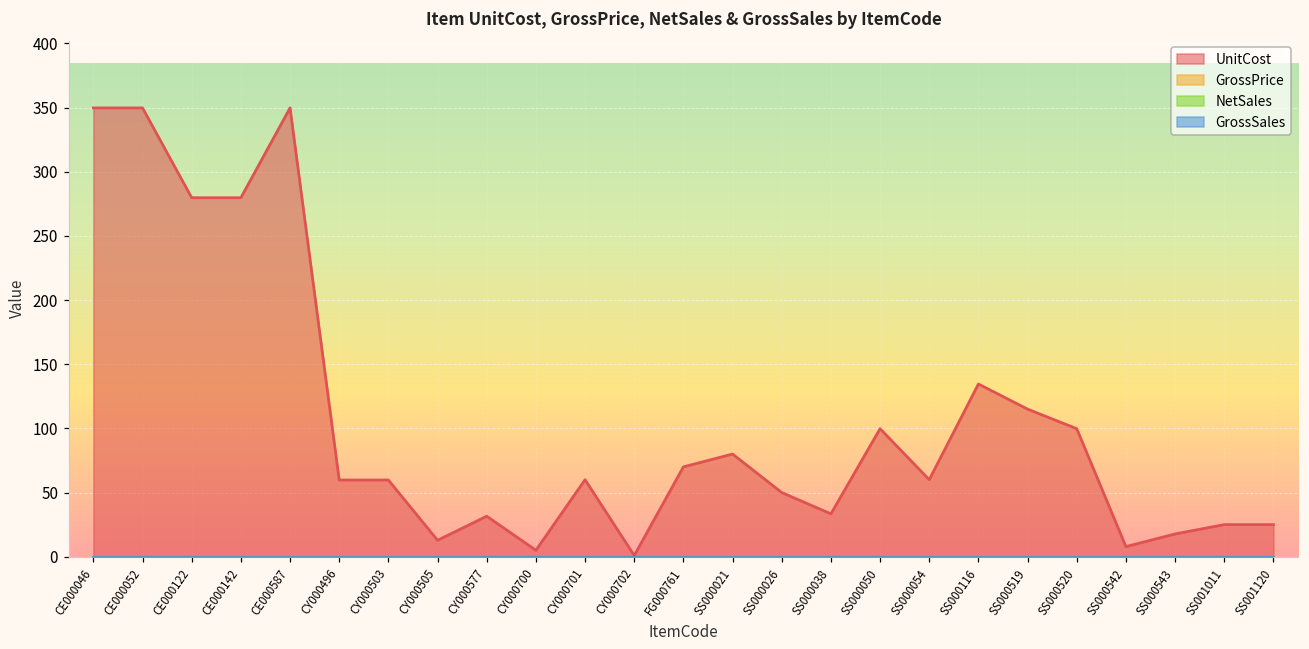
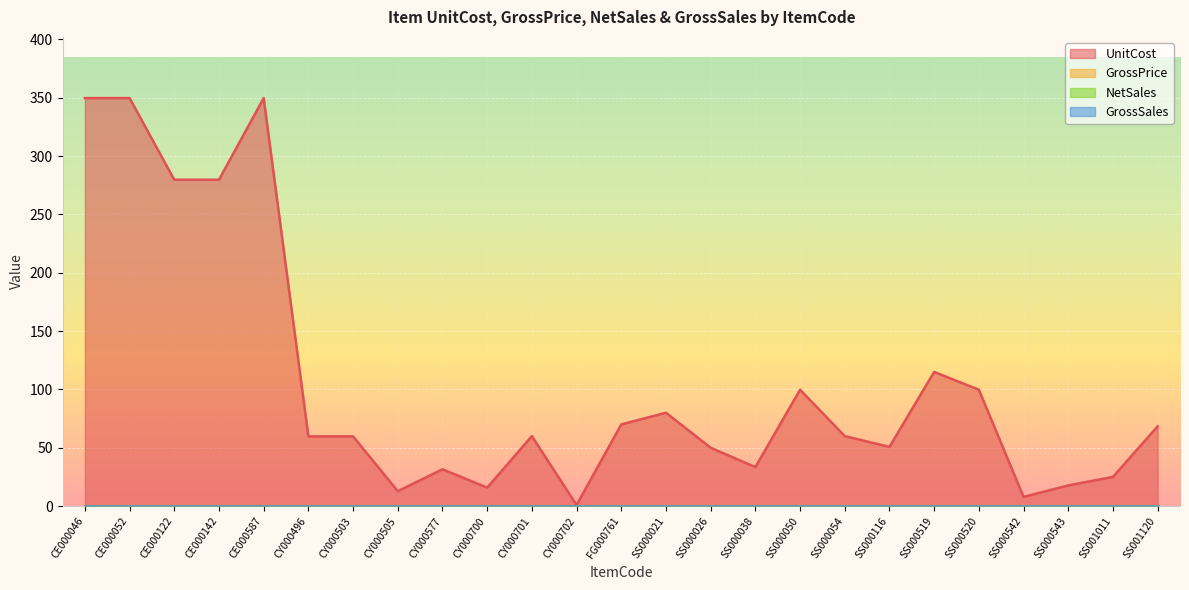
UnitCost, CY000700: 5 -> 16
UnitCost, SS000116: 135 -> 51
UnitCost, SS001120: 25 -> 68
